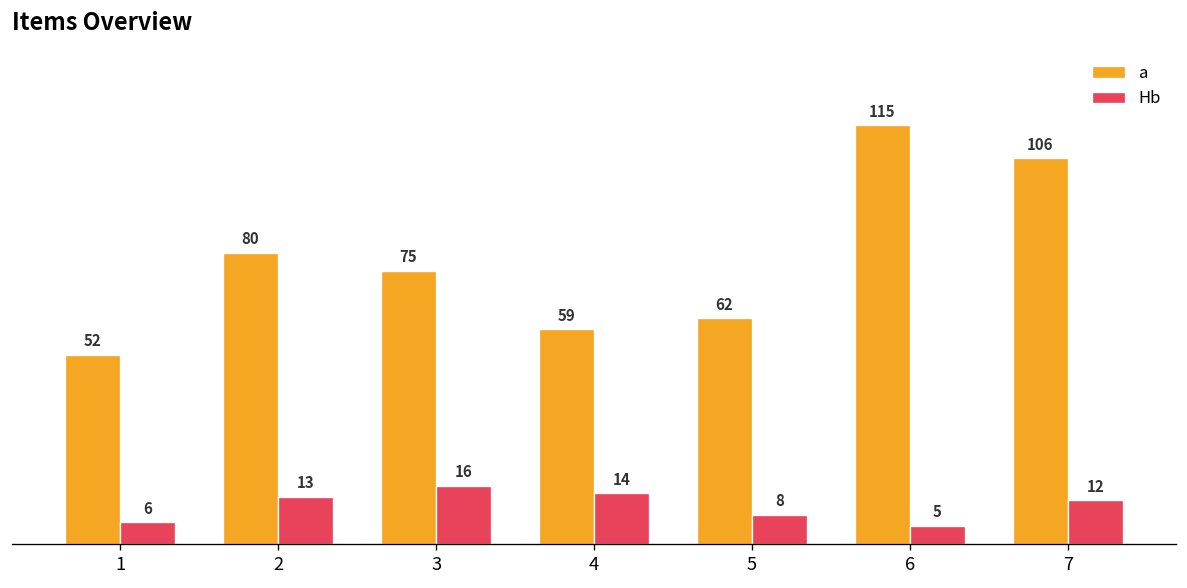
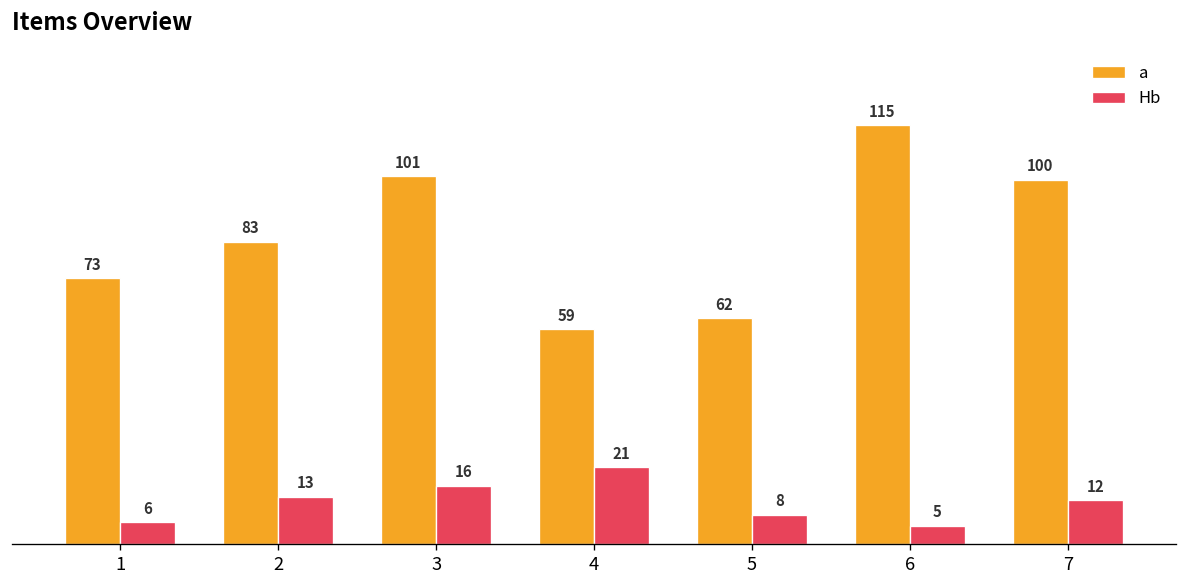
a, 1: 52 -> 73
a, 2: 80 -> 83
a, 3: 75 -> 101
Hb, 4: 14 -> 21
a, 7: 106 -> 100
